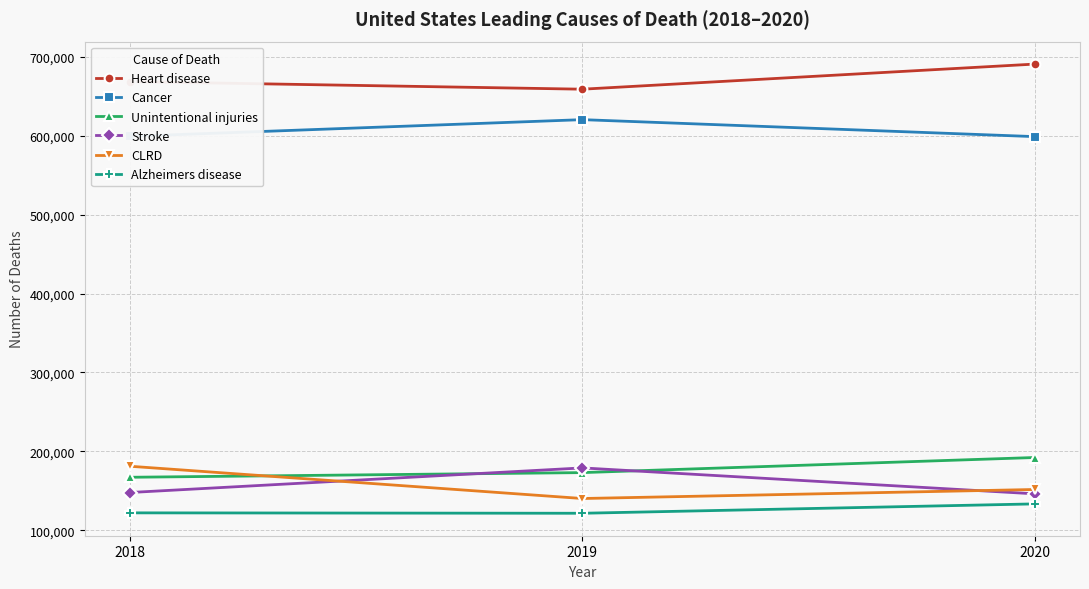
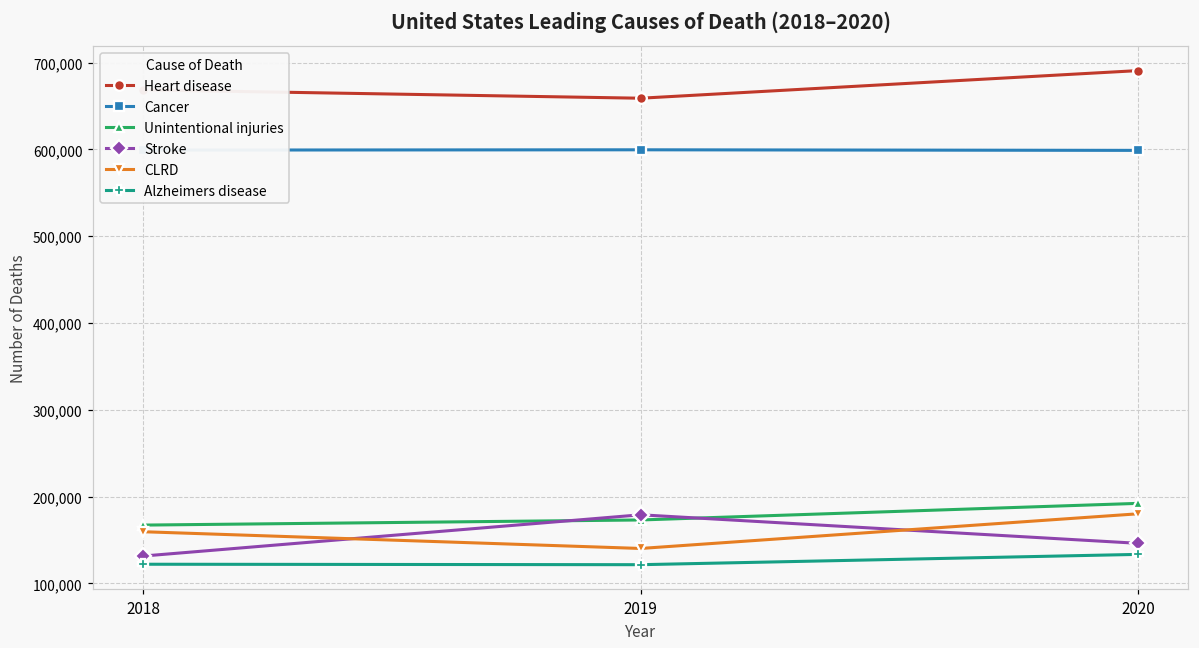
Stroke, 2018: 150,000 -> 130,000
CLRD, 2018: 180,000 -> 160,000
Cancer, 2019: 620,000 -> 600,000
CLRD, 2020: 150,000 -> 180,000
